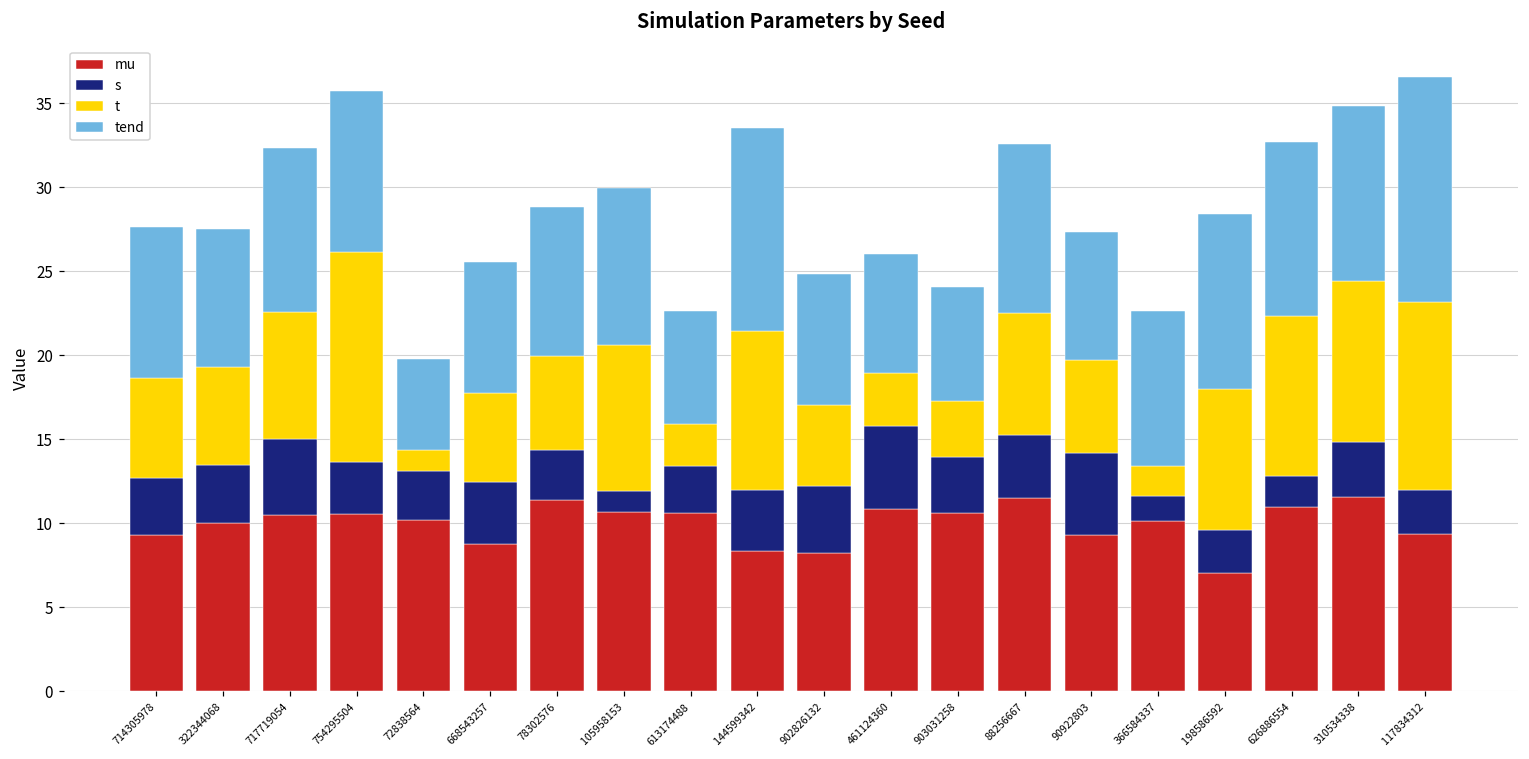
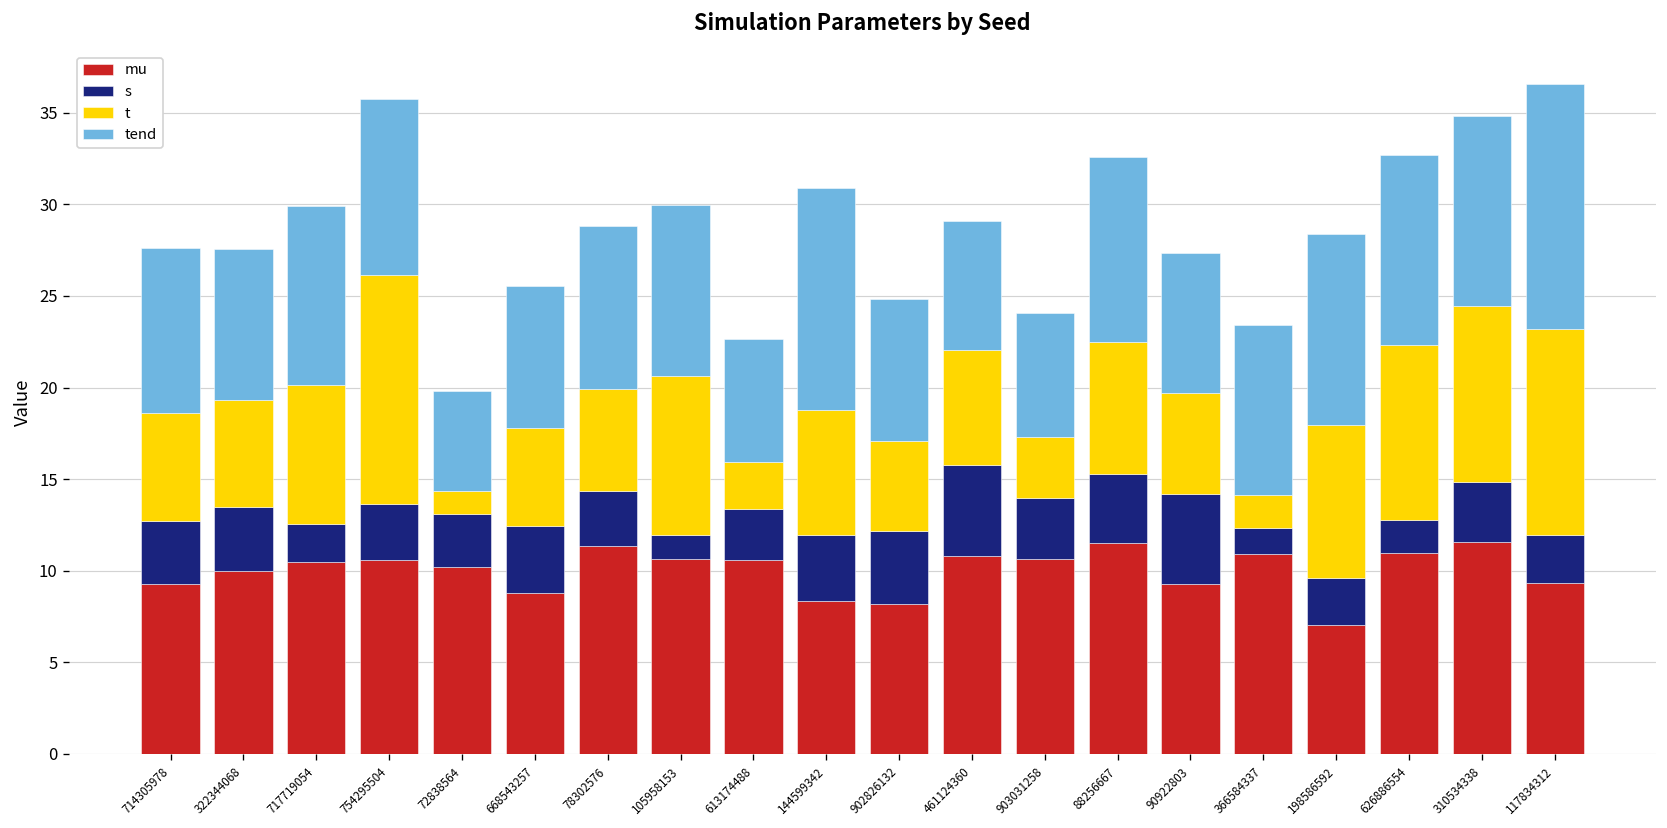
s, 717719054: 4.5 -> 2.1
t, 144599342: 9.5 -> 6.8
t, 461124360: 3.2 -> 6.3
mu, 366584337: 10.2 -> 10.9
